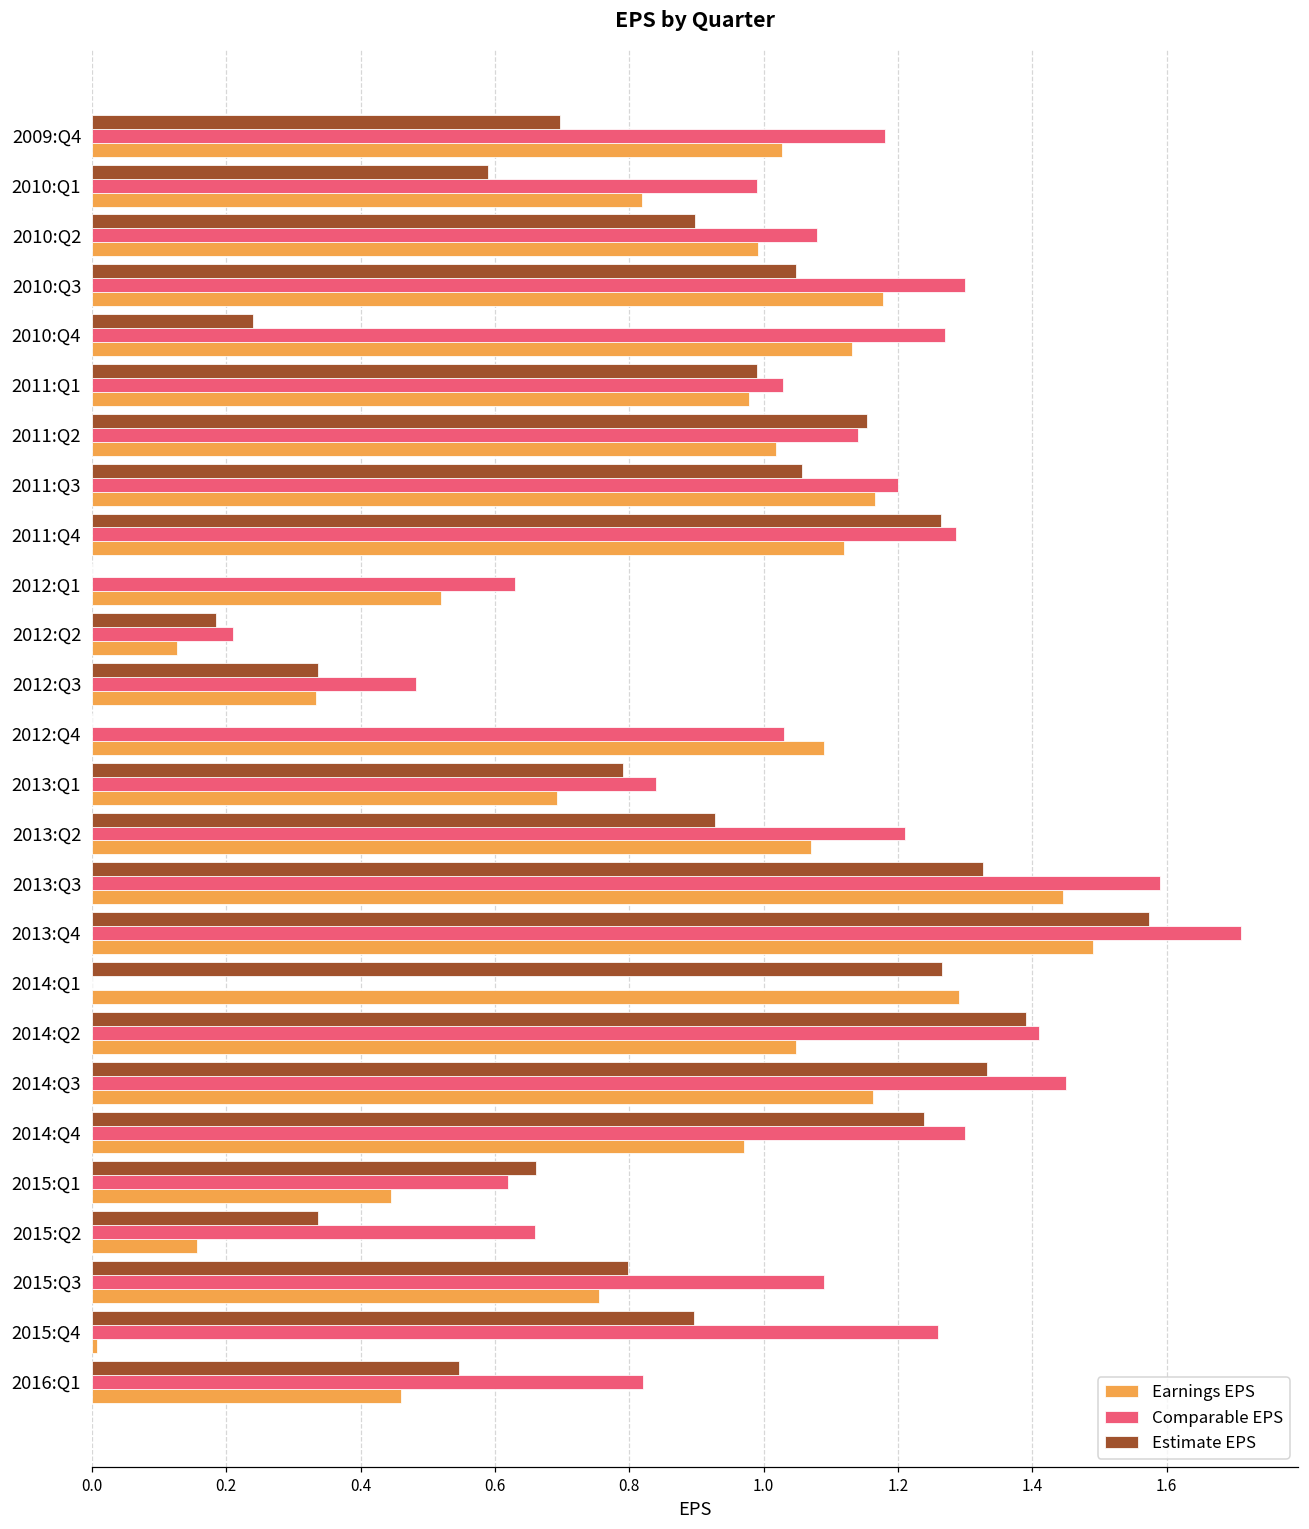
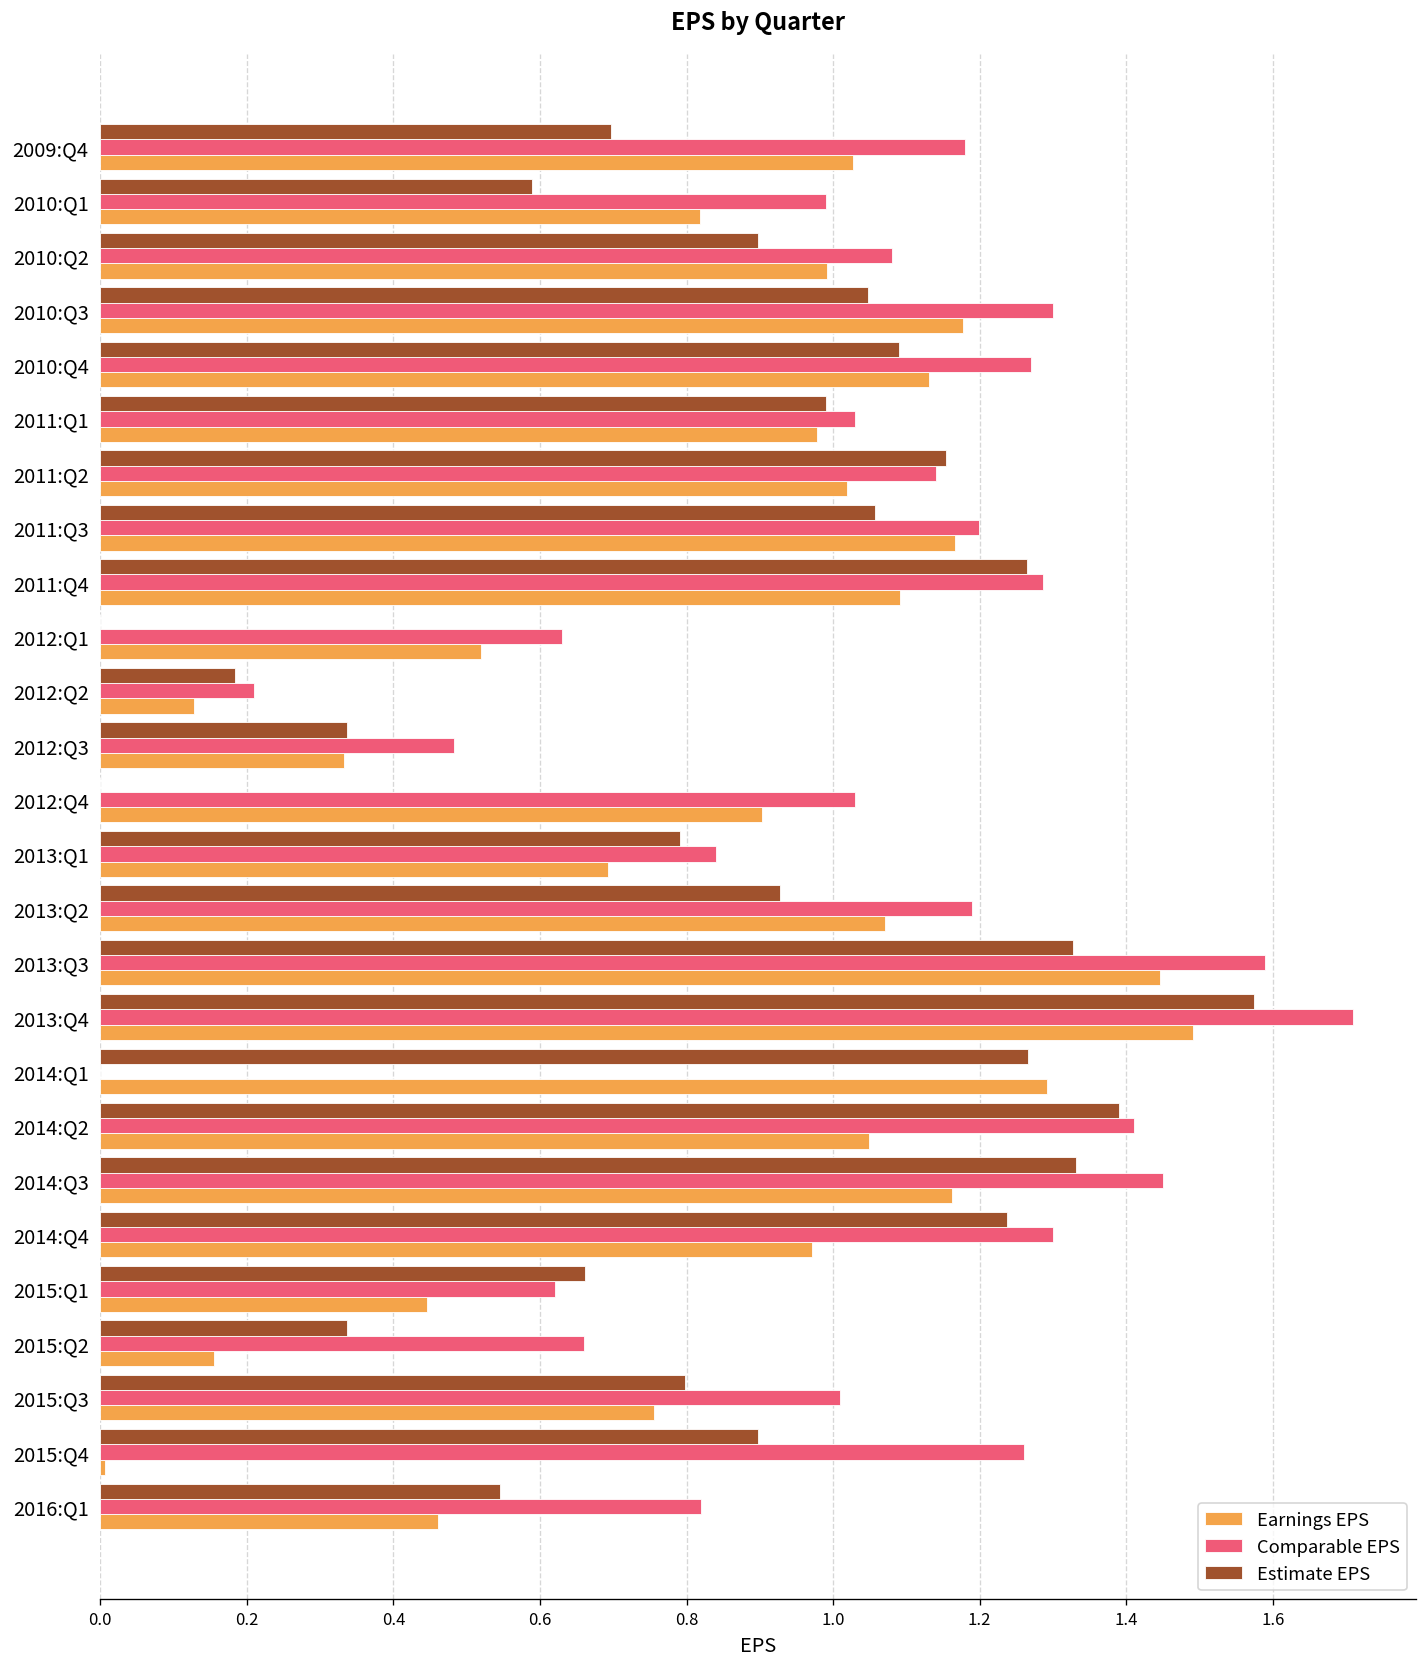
Estimate EPS, 2010:Q4: 0.24 -> 1.09
Earnings EPS, 2011:Q4: 1.12 -> 1.09
Earnings EPS, 2012:Q4: 1.09 -> 0.90
Comparable EPS, 2013:Q2: 1.21 -> 1.19
Comparable EPS, 2015:Q3: 1.09 -> 1.01
